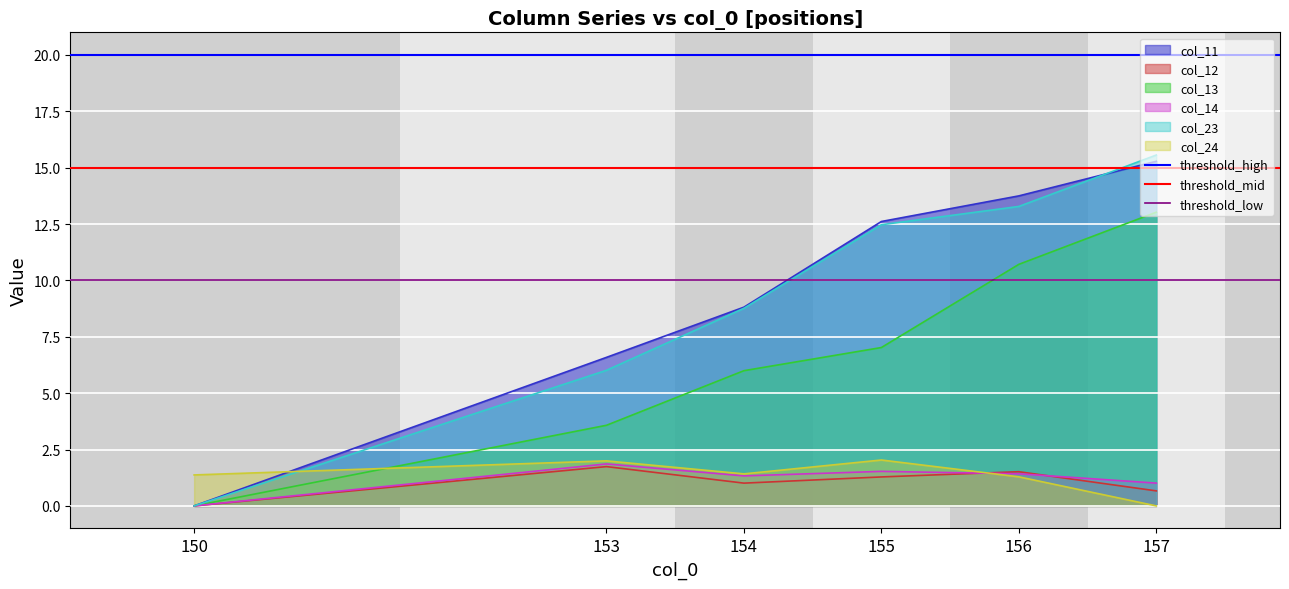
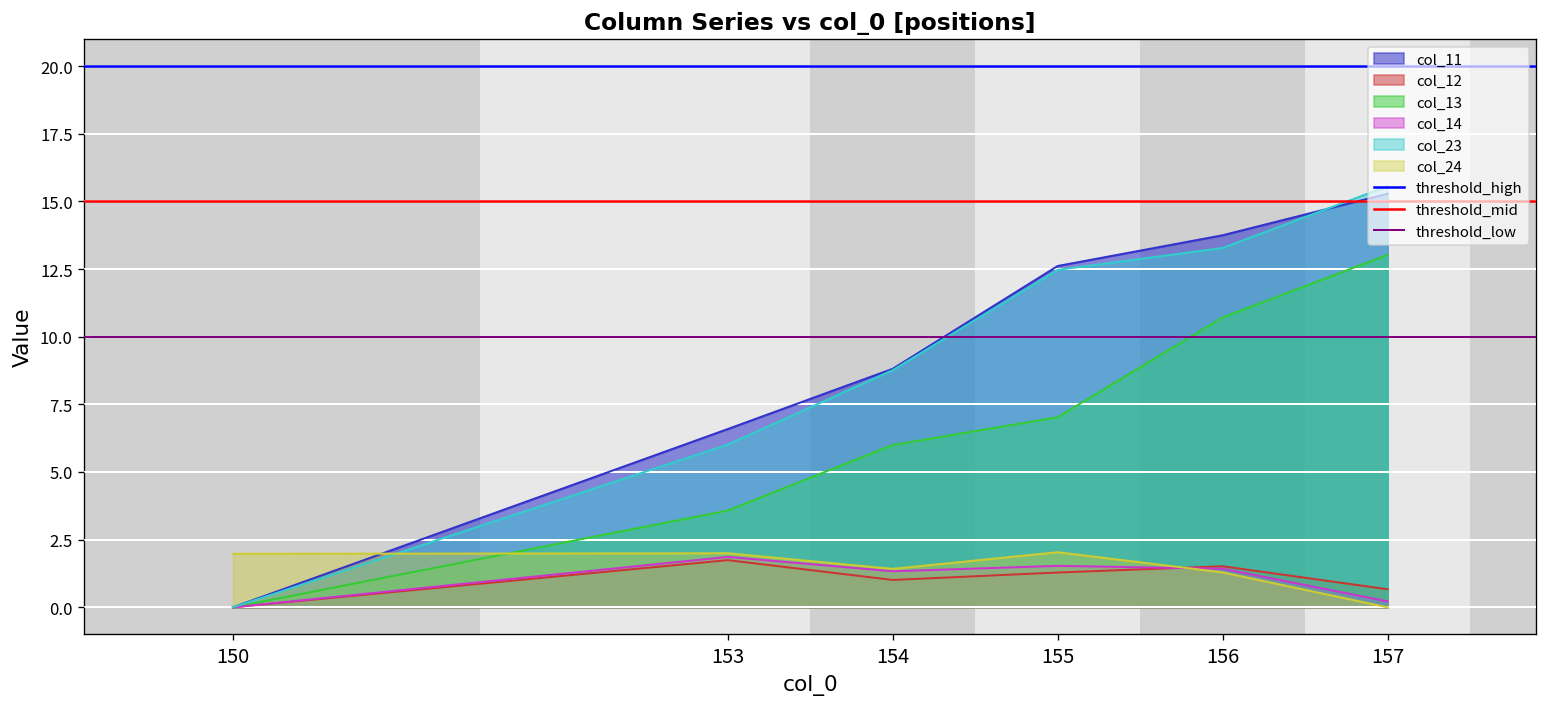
col_24, 150: 1.4 -> 2.0
col_14, 157: 1.0 -> 0.2
